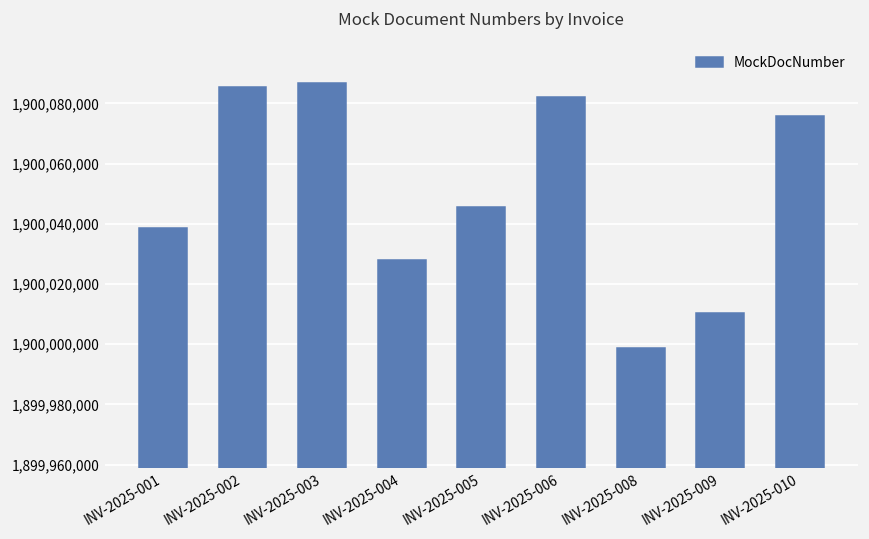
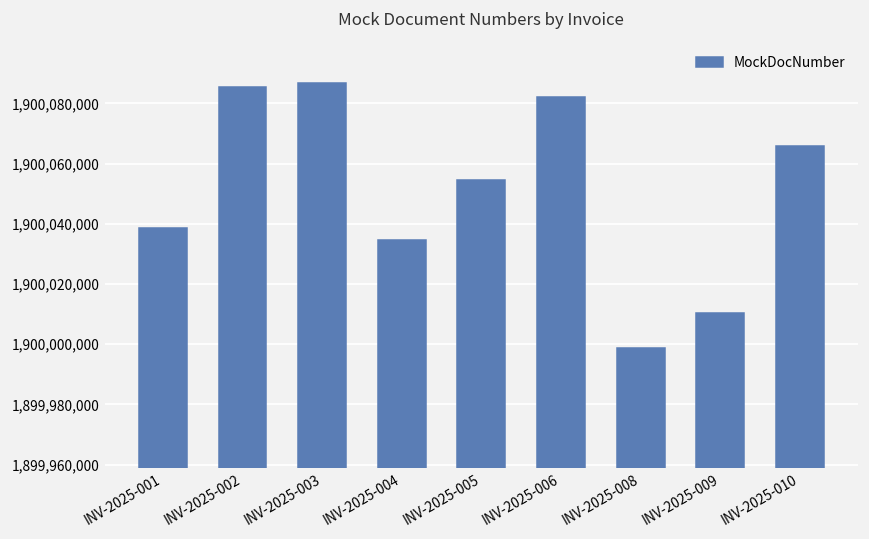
INV-2025-004: 1,900,028,000 -> 1,900,034,000
INV-2025-005: 1,900,046,000 -> 1,900,055,000
INV-2025-010: 1,900,076,000 -> 1,900,066,000
